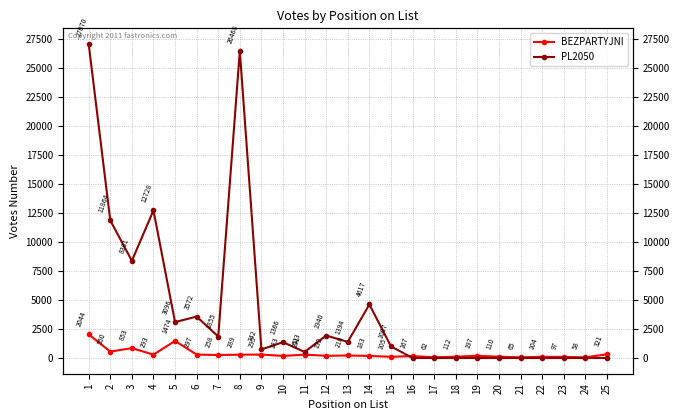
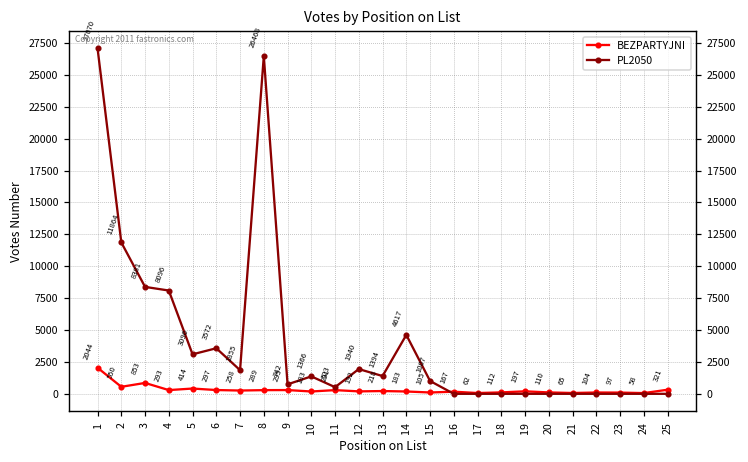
PL2050, 4: 12728 -> 8096
BEZPARTYJNI, 5: 1474 -> 414
